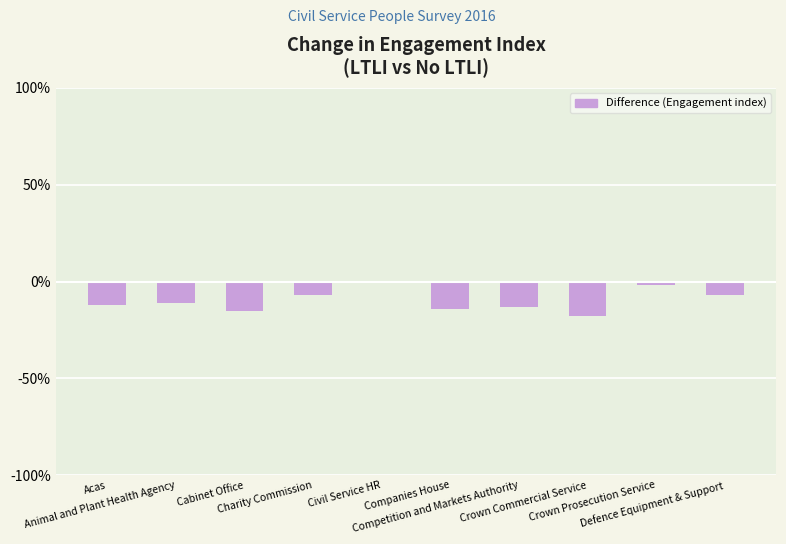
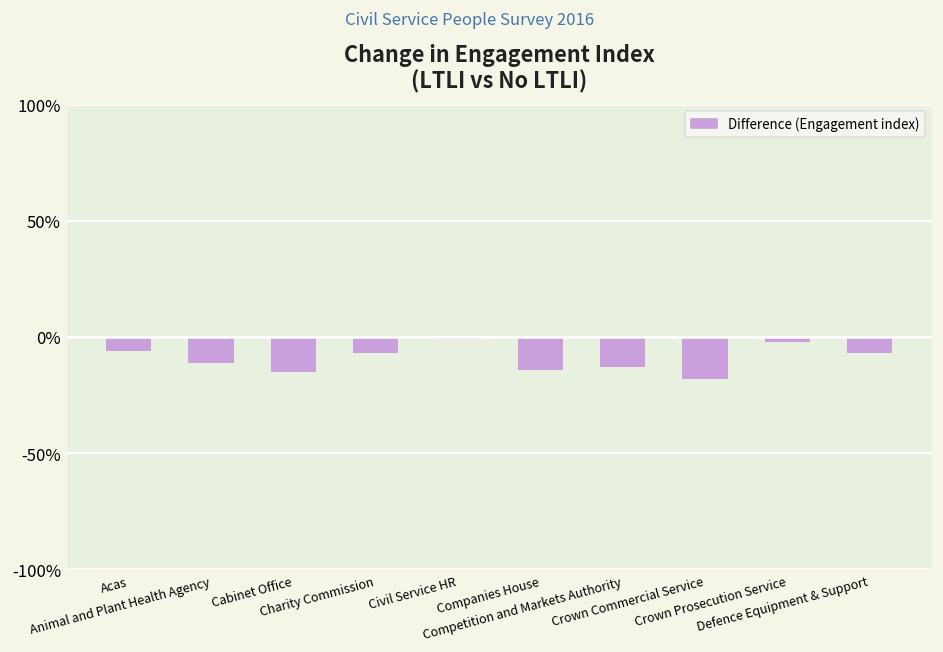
Acas: -12% -> -6%
